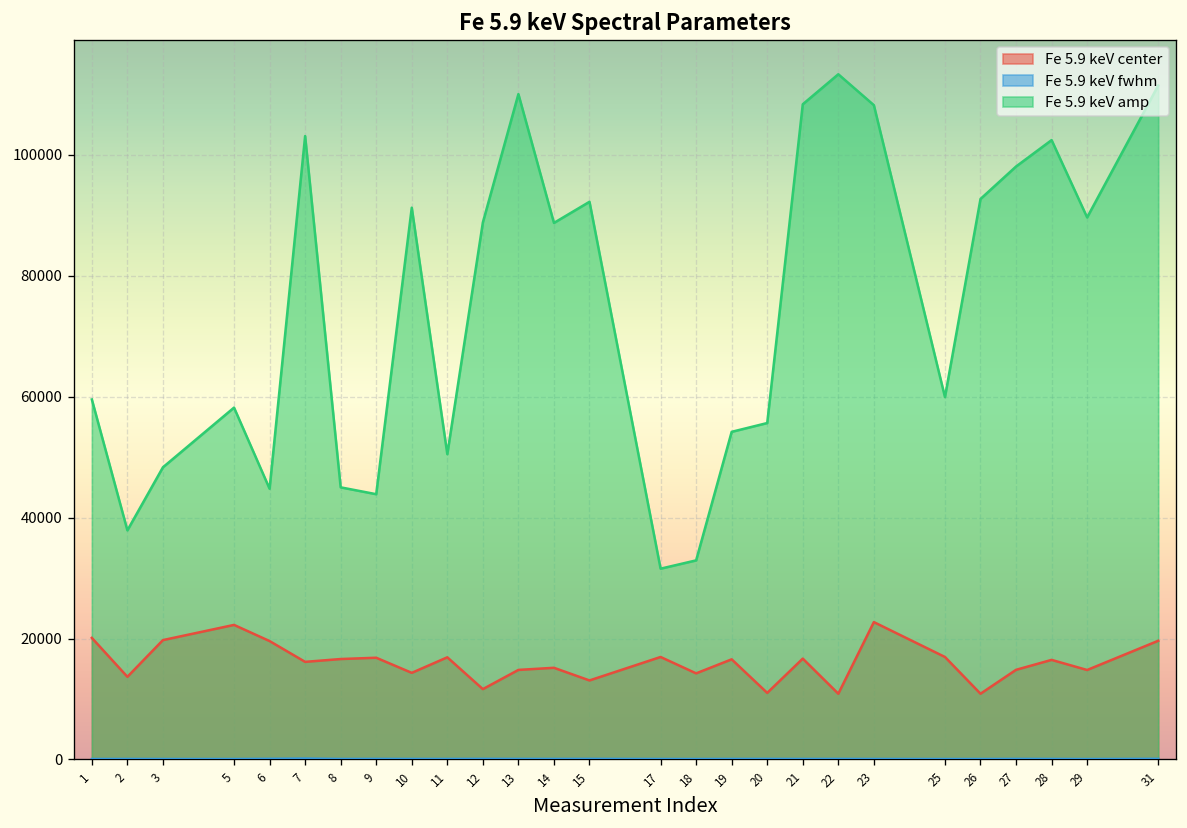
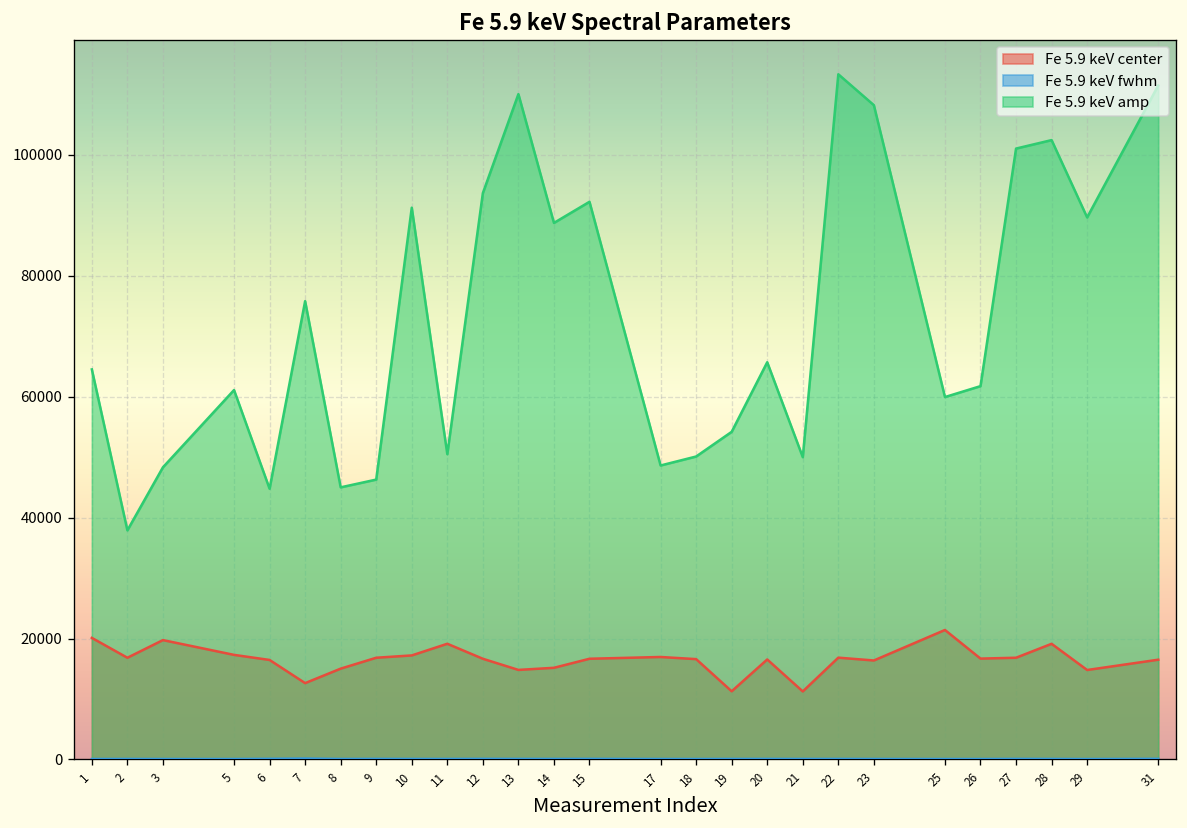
Fe 5.9 keV amp, 1: 60000 -> 65000
Fe 5.9 keV center, 2: 14000 -> 17000
Fe 5.9 keV center, 5: 22000 -> 17000
Fe 5.9 keV amp, 5: 58000 -> 61000
Fe 5.9 keV center, 6: 20000 -> 16000
Fe 5.9 keV center, 7: 16000 -> 13000
Fe 5.9 keV amp, 7: 103000 -> 76000
Fe 5.9 keV center, 8: 17000 -> 15000
Fe 5.9 keV amp, 9: 44000 -> 46000
Fe 5.9 keV center, 10: 14000 -> 17000
Fe 5.9 keV center, 11: 17000 -> 19000
Fe 5.9 keV center, 12: 12000 -> 17000
Fe 5.9 keV amp, 12: 89000 -> 94000
Fe 5.9 keV center, 15: 13000 -> 17000
Fe 5.9 keV amp, 17: 32000 -> 49000
Fe 5.9 keV center, 18: 14000 -> 17000
Fe 5.9 keV amp, 18: 33000 -> 50000
Fe 5.9 keV center, 19: 17000 -> 11000
Fe 5.9 keV center, 20: 11000 -> 17000
Fe 5.9 keV amp, 20: 56000 -> 66000
Fe 5.9 keV center, 21: 17000 -> 11000
Fe 5.9 keV amp, 21: 108000 -> 50000
Fe 5.9 keV center, 22: 11000 -> 17000
Fe 5.9 keV center, 23: 23000 -> 16000
Fe 5.9 keV center, 25: 17000 -> 21000
Fe 5.9 keV center, 26: 11000 -> 17000
Fe 5.9 keV amp, 26: 93000 -> 62000
Fe 5.9 keV center, 27: 15000 -> 17000
Fe 5.9 keV amp, 27: 98000 -> 101000
Fe 5.9 keV center, 28: 16000 -> 19000
Fe 5.9 keV center, 31: 20000 -> 17000
